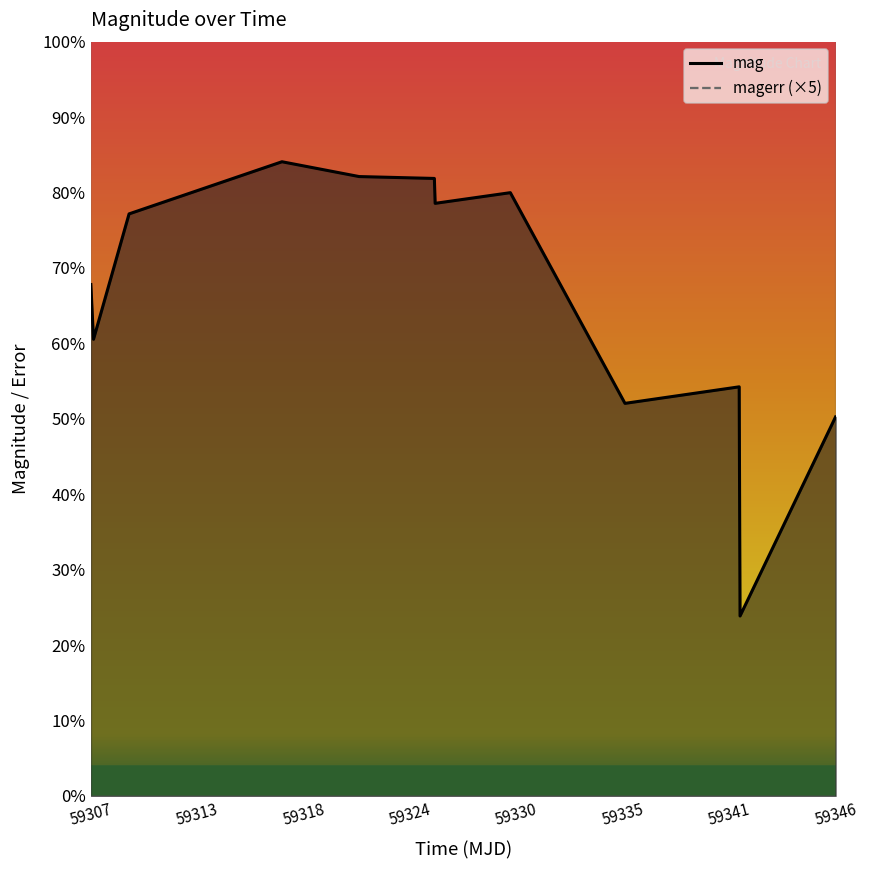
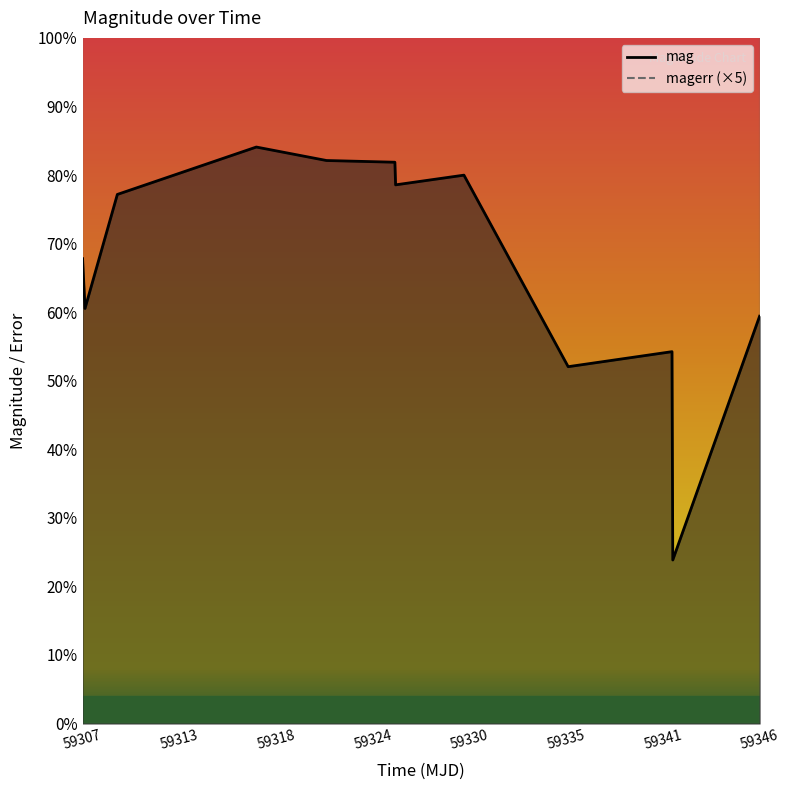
mag, 59346: 50% -> 59%
